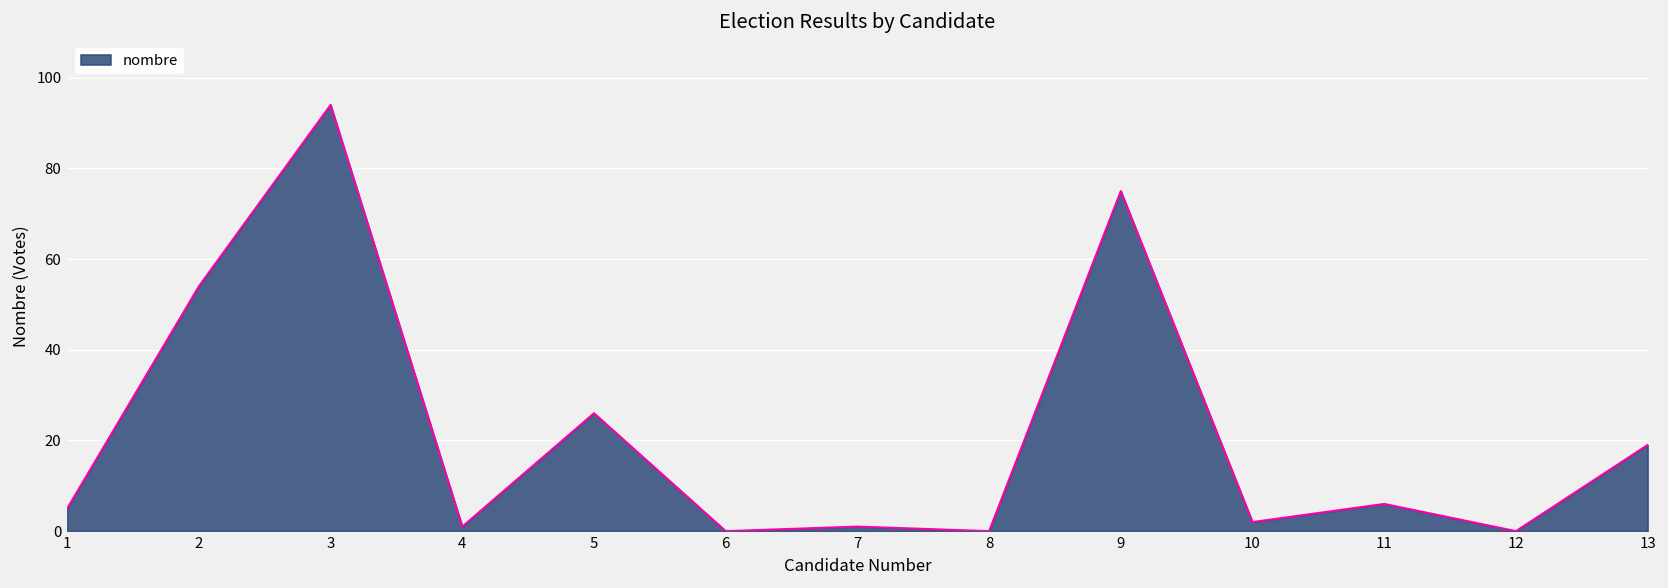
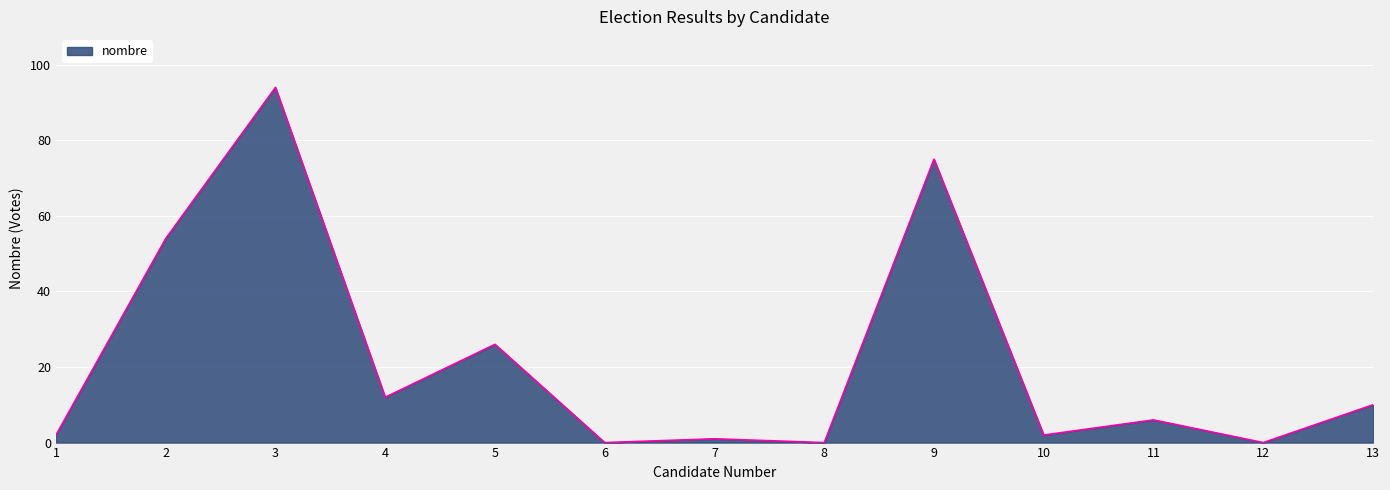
1: 5 -> 2
4: 1 -> 12
13: 19 -> 10
